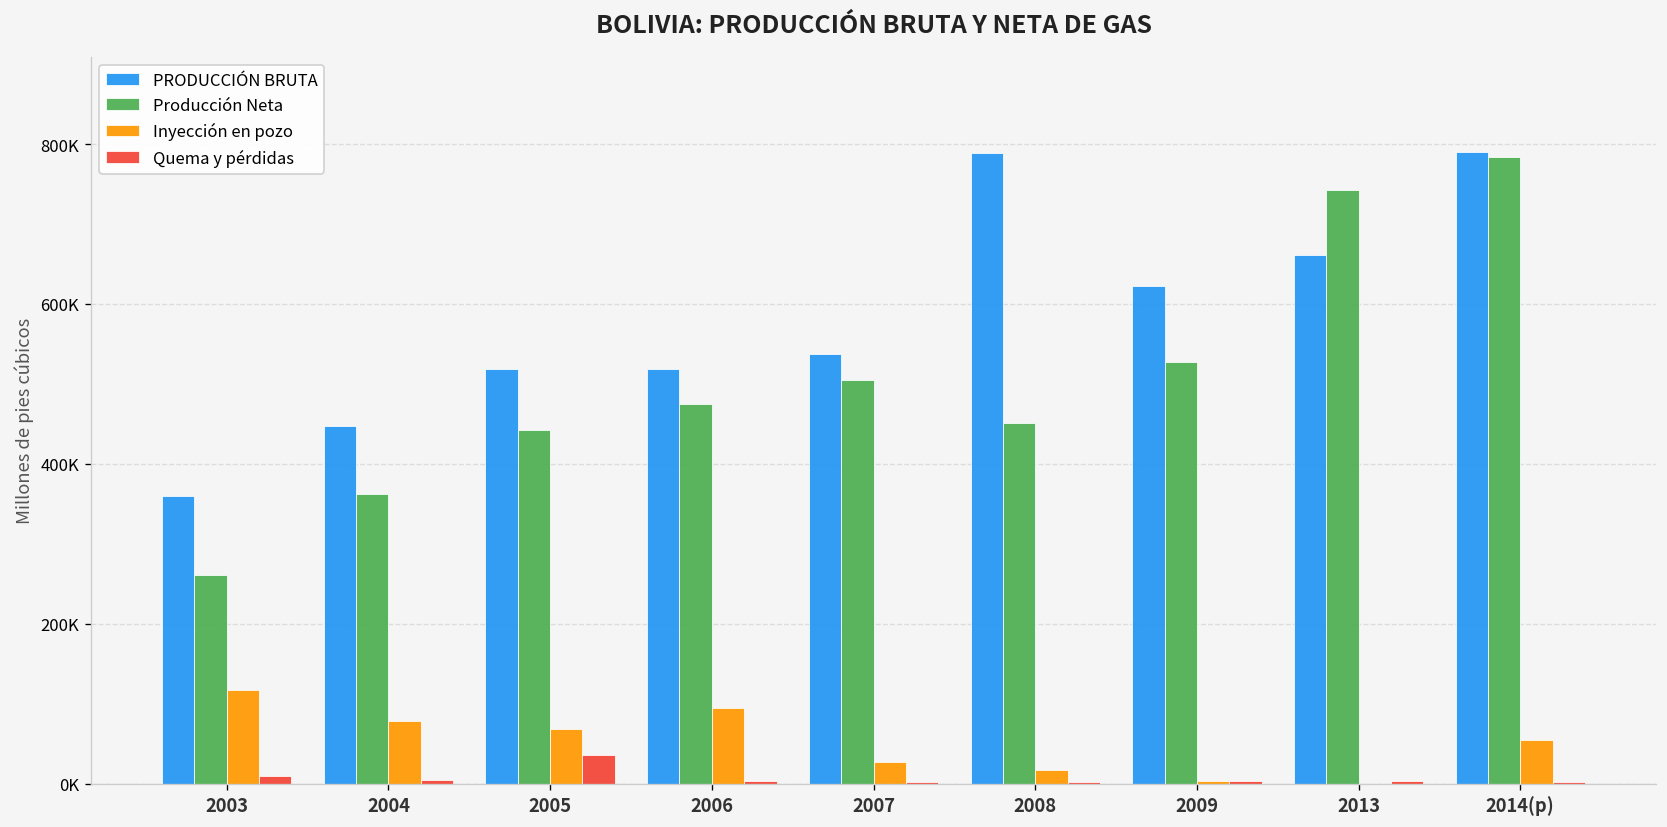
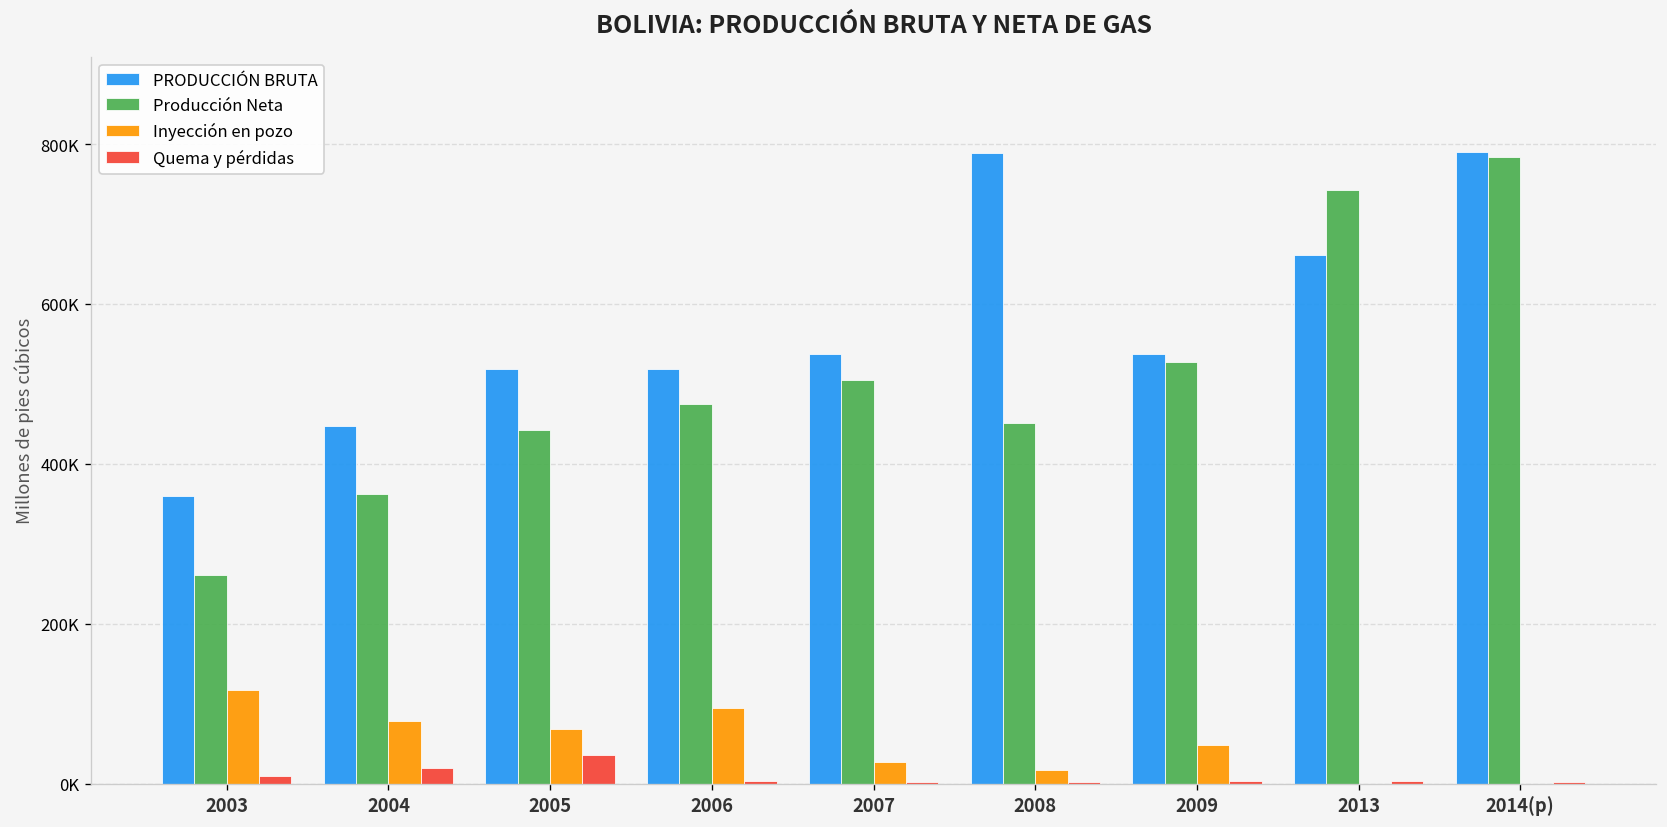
Quema y pérdidas, 2004: 10000 -> 20000
PRODUCCIÓN BRUTA, 2009: 620000 -> 540000
Inyección en pozo, 2009: 0 -> 50000
Inyección en pozo, 2014(p): 50000 -> 0
